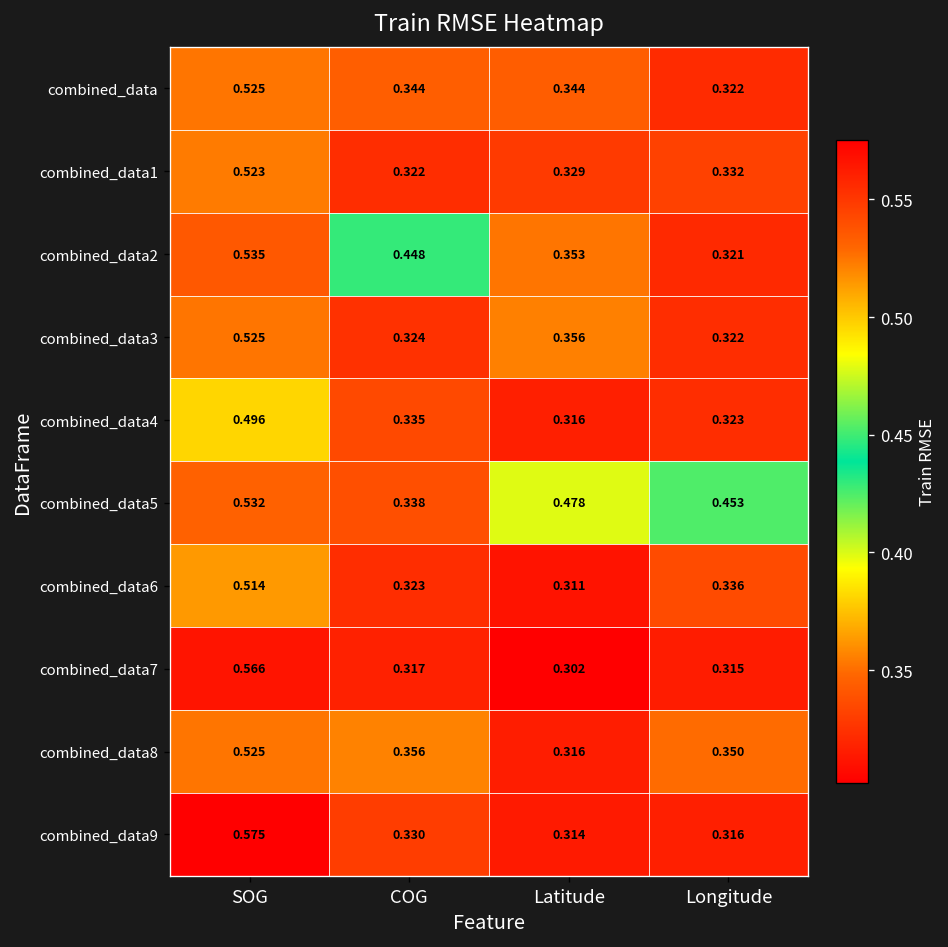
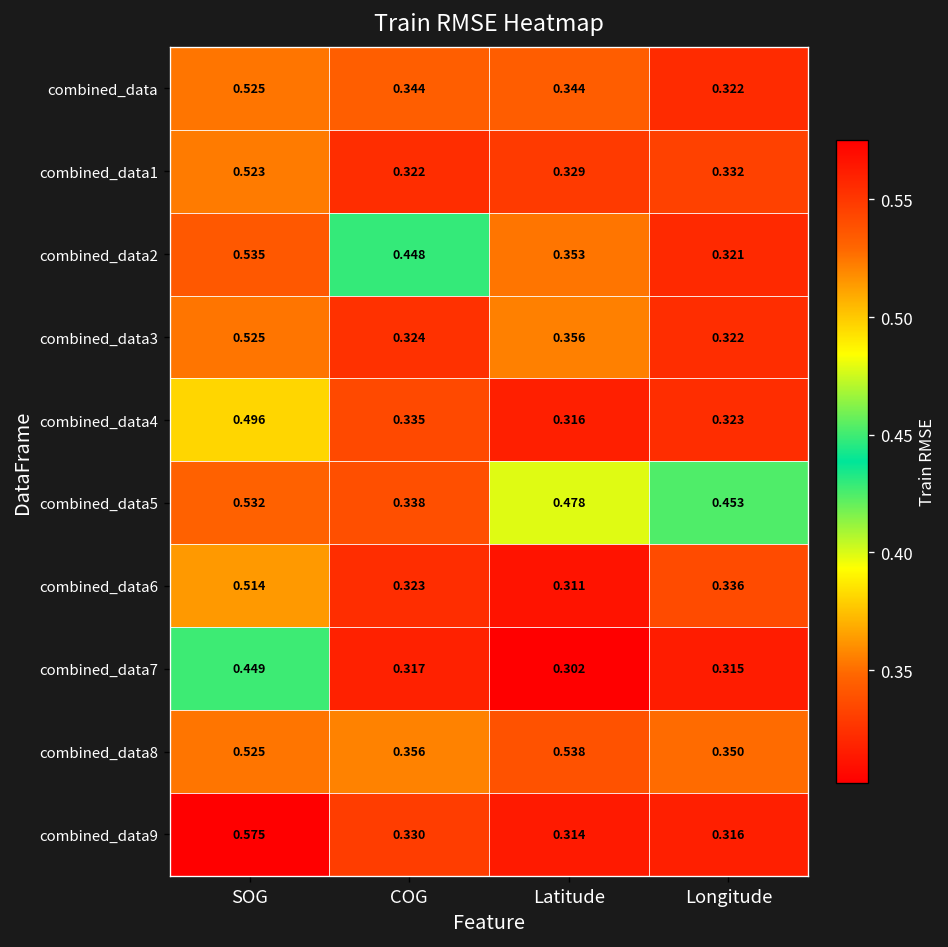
combined_data7, SOG: 0.566 -> 0.449
combined_data8, Latitude: 0.316 -> 0.538
